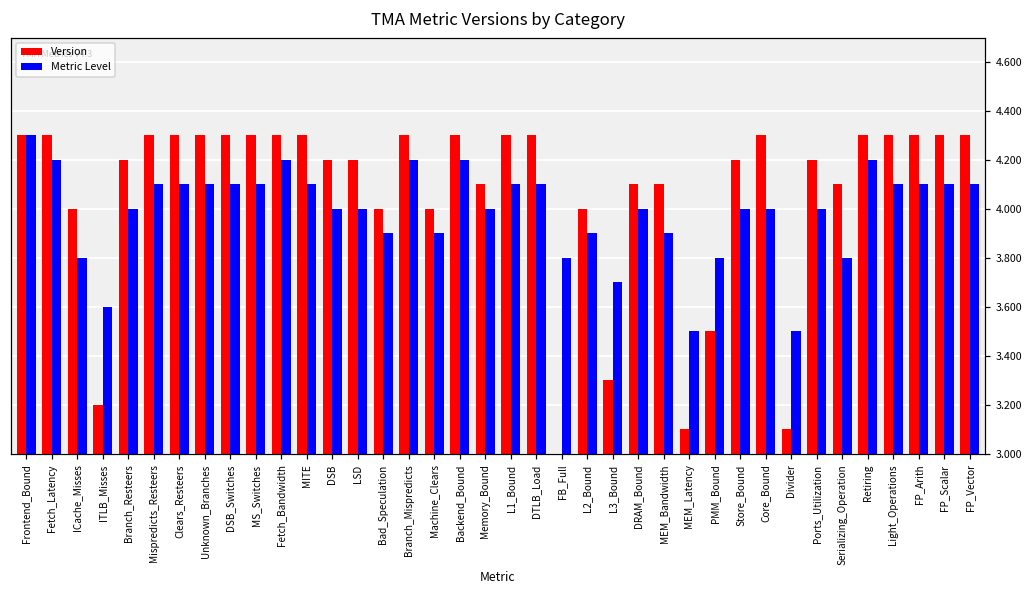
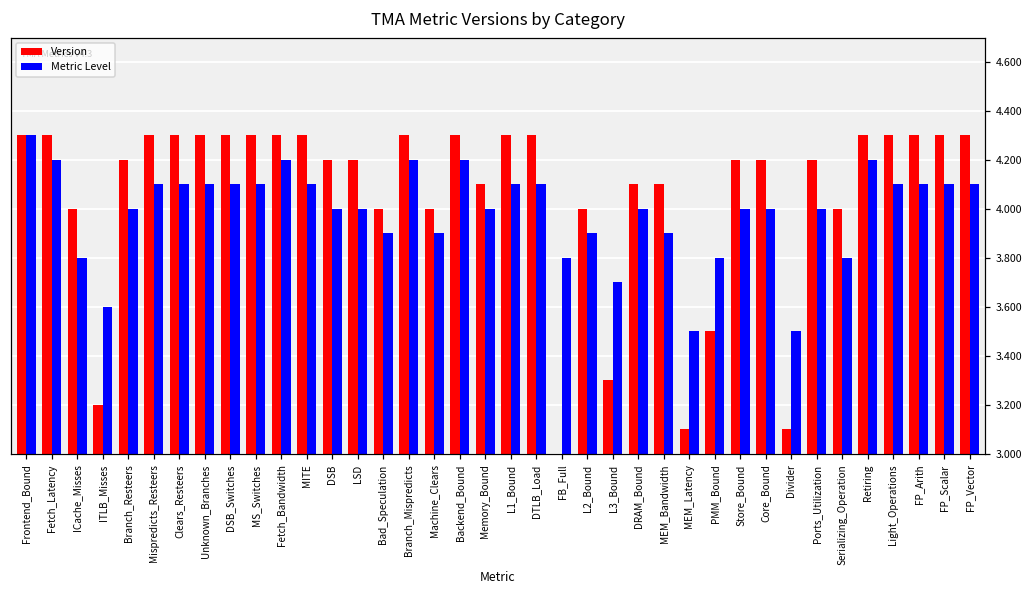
Version, Core_Bound: 4.3 -> 4.2
Version, Serializing_Operation: 4.1 -> 4.0
